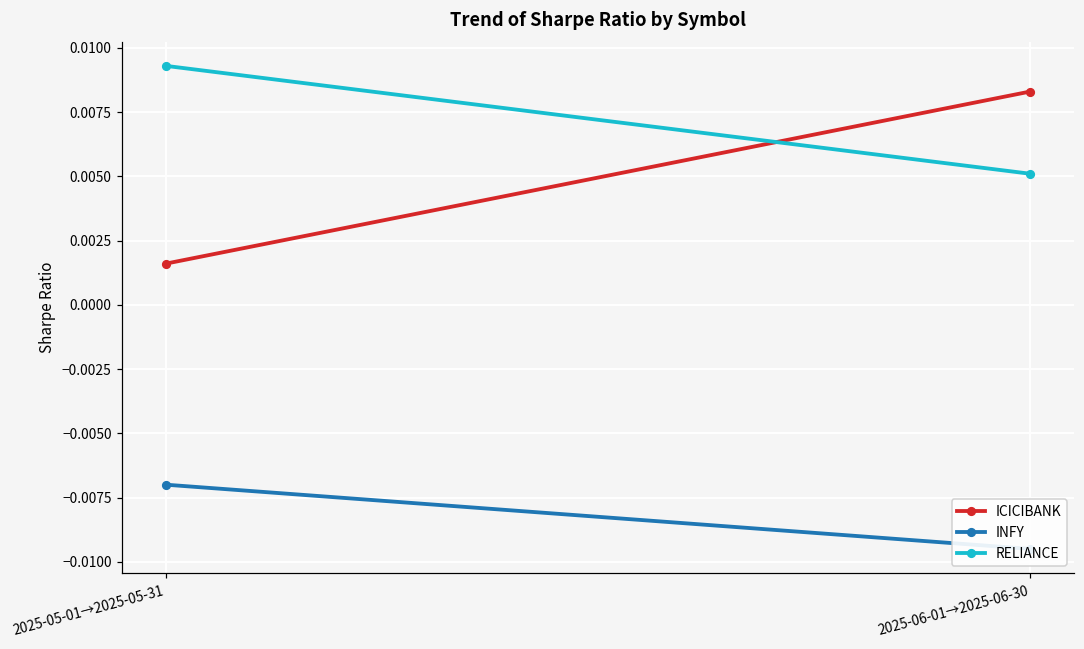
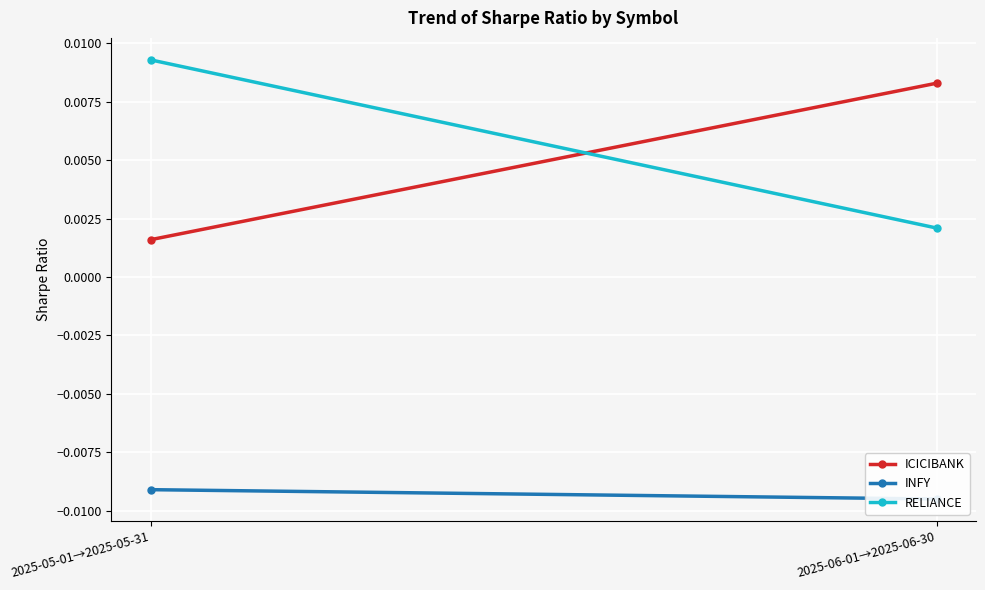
INFY, 2025-05-01→2025-05-31: -0.0070 -> -0.0091
RELIANCE, 2025-06-01→2025-06-30: 0.0051 -> 0.0021
